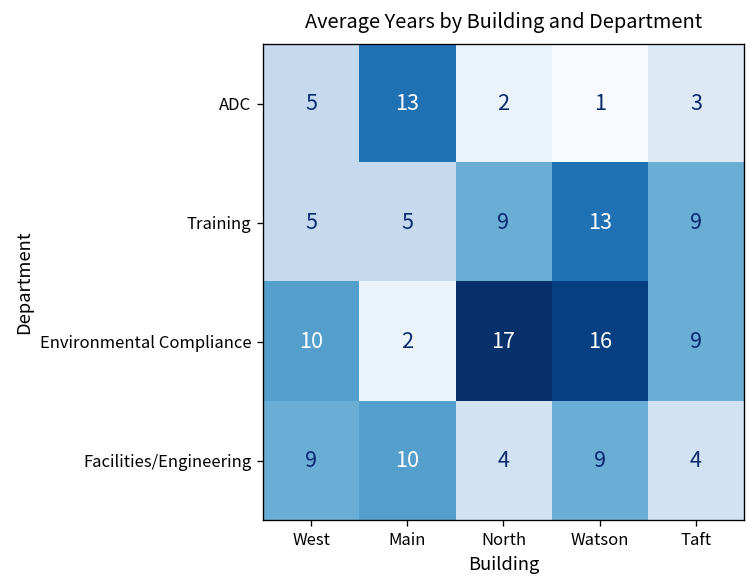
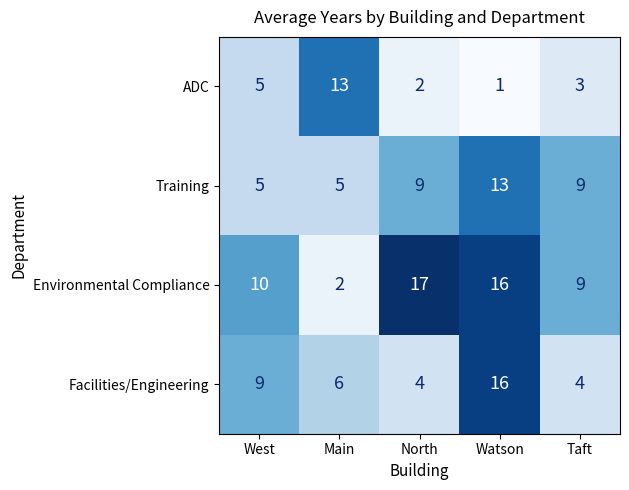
Facilities/Engineering, Main: 10 -> 6
Facilities/Engineering, Watson: 9 -> 16
